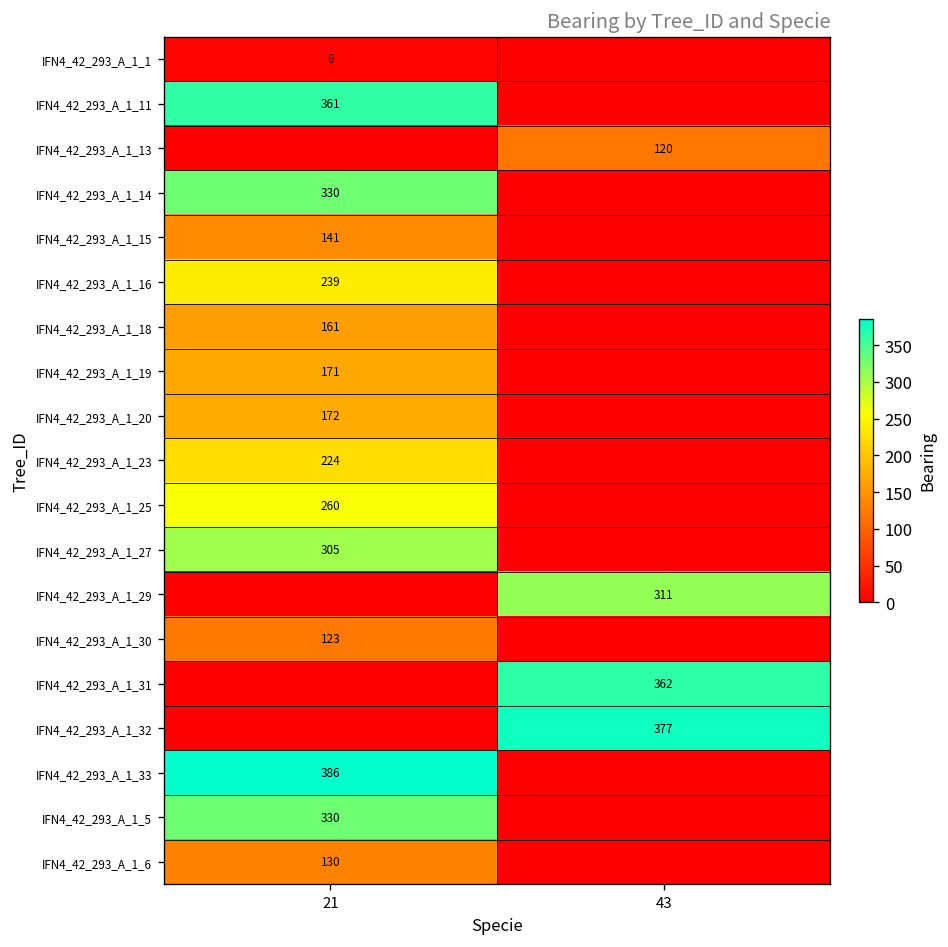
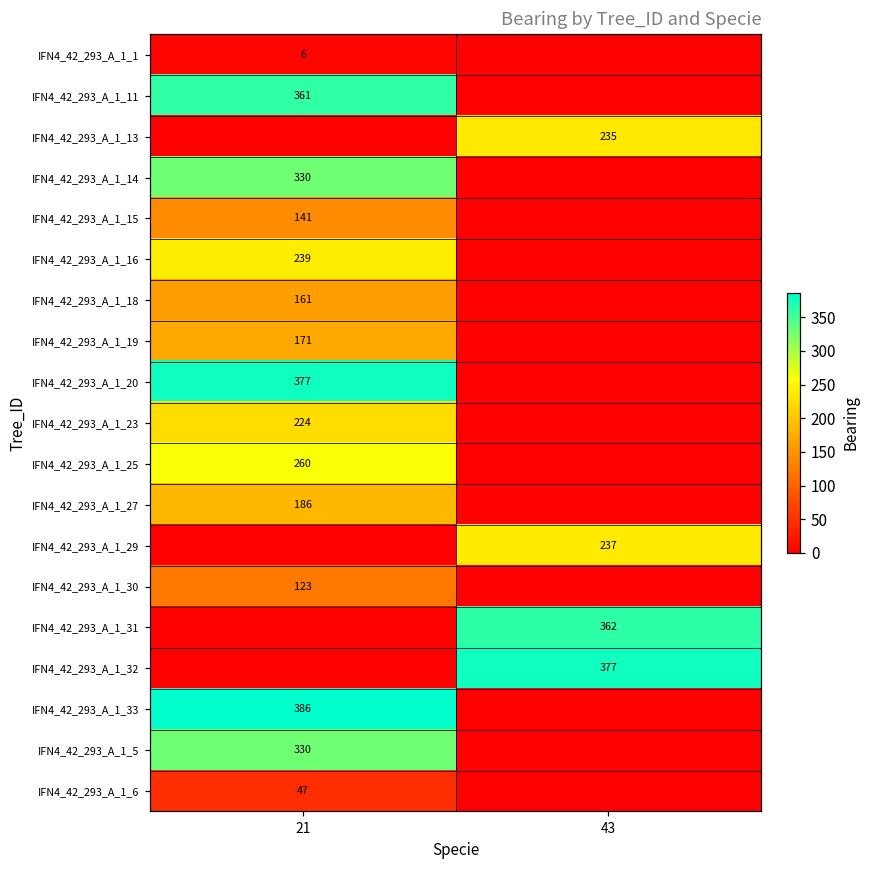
IFN4_42_293_A_1_13, 43: 120 -> 235
IFN4_42_293_A_1_20, 21: 172 -> 377
IFN4_42_293_A_1_27, 21: 305 -> 186
IFN4_42_293_A_1_29, 43: 311 -> 237
IFN4_42_293_A_1_6, 21: 130 -> 47
